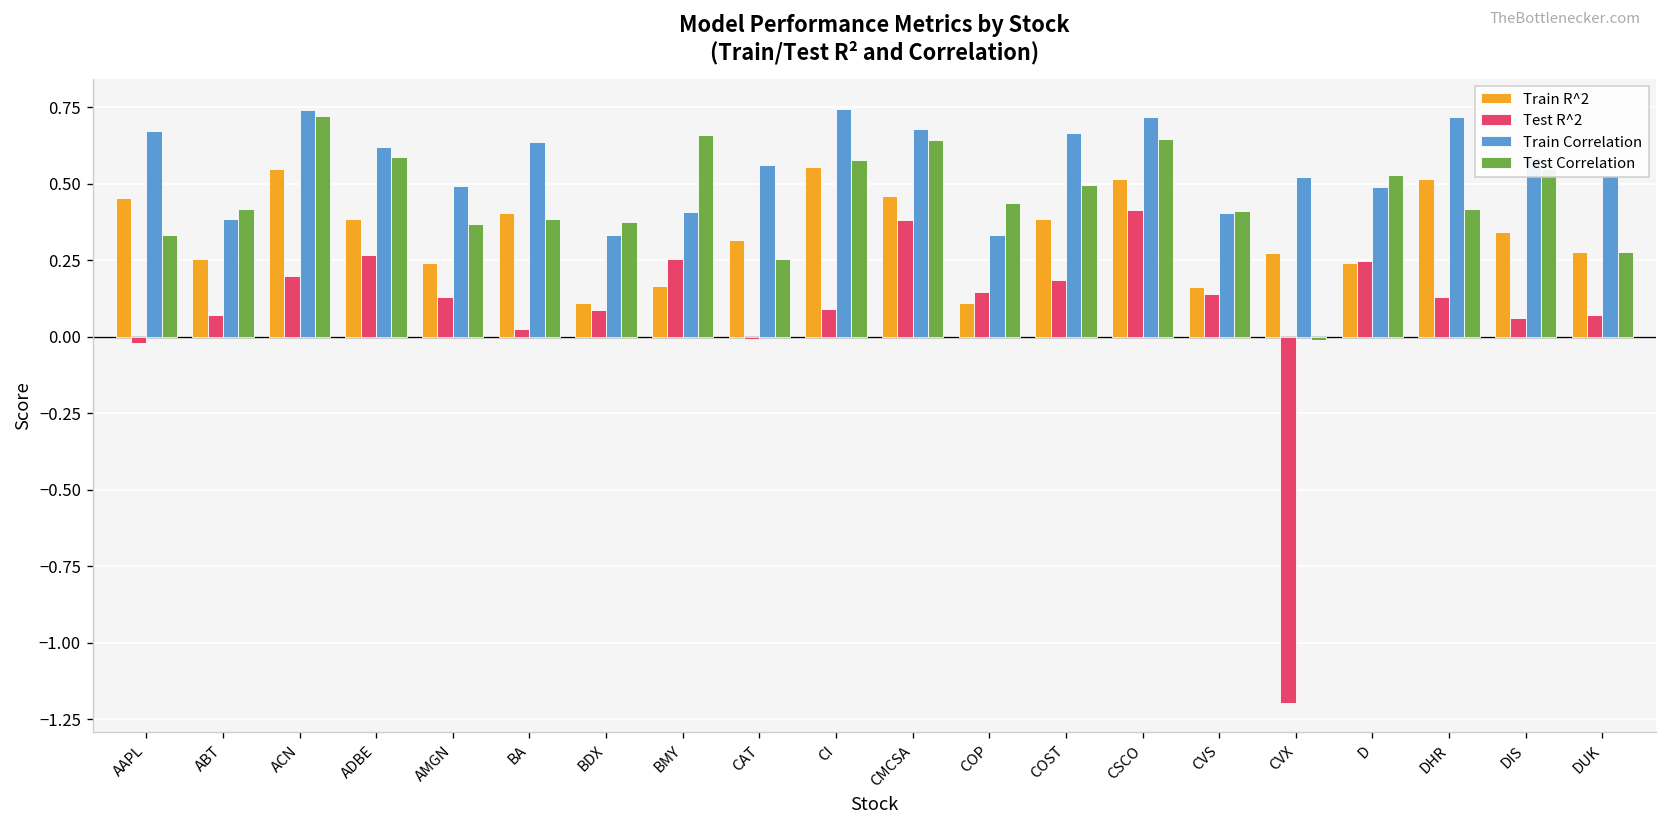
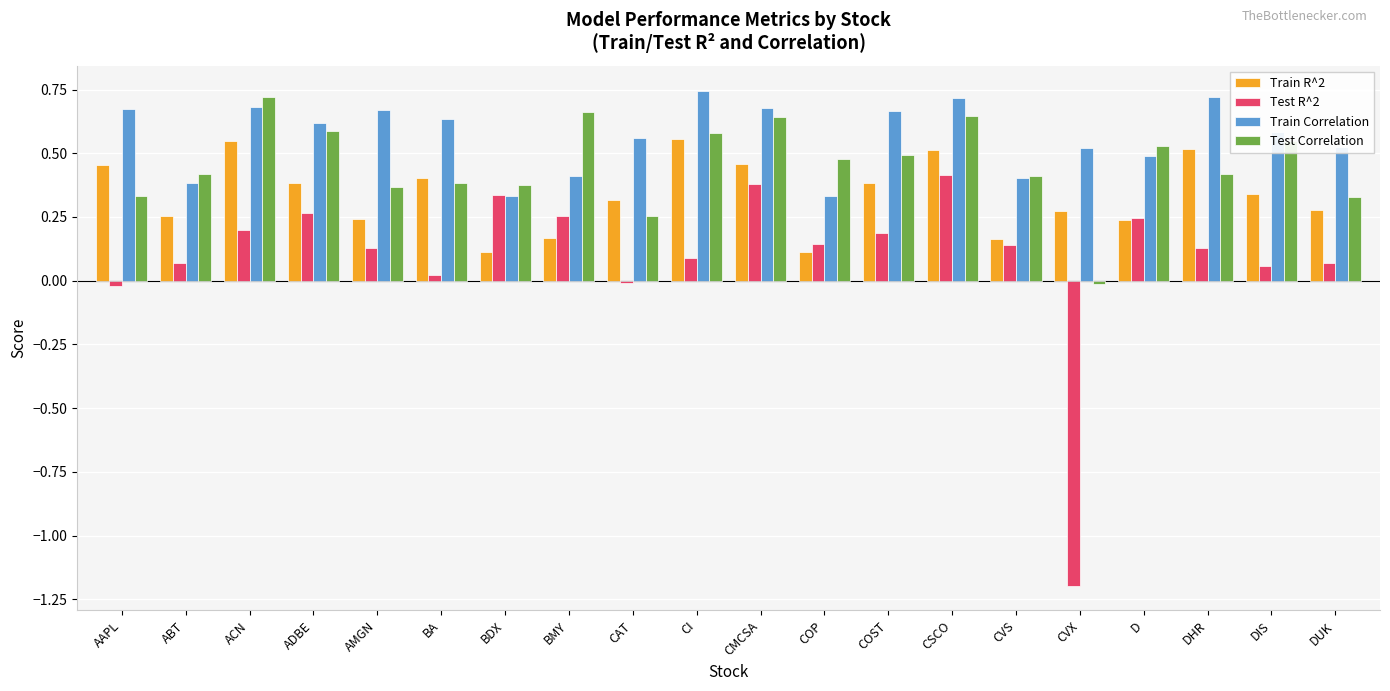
Train Correlation, ACN: 0.74 -> 0.68
Train Correlation, AMGN: 0.49 -> 0.67
Test R^2, BDX: 0.09 -> 0.34
Test Correlation, COP: 0.44 -> 0.48
Test Correlation, DUK: 0.28 -> 0.33
